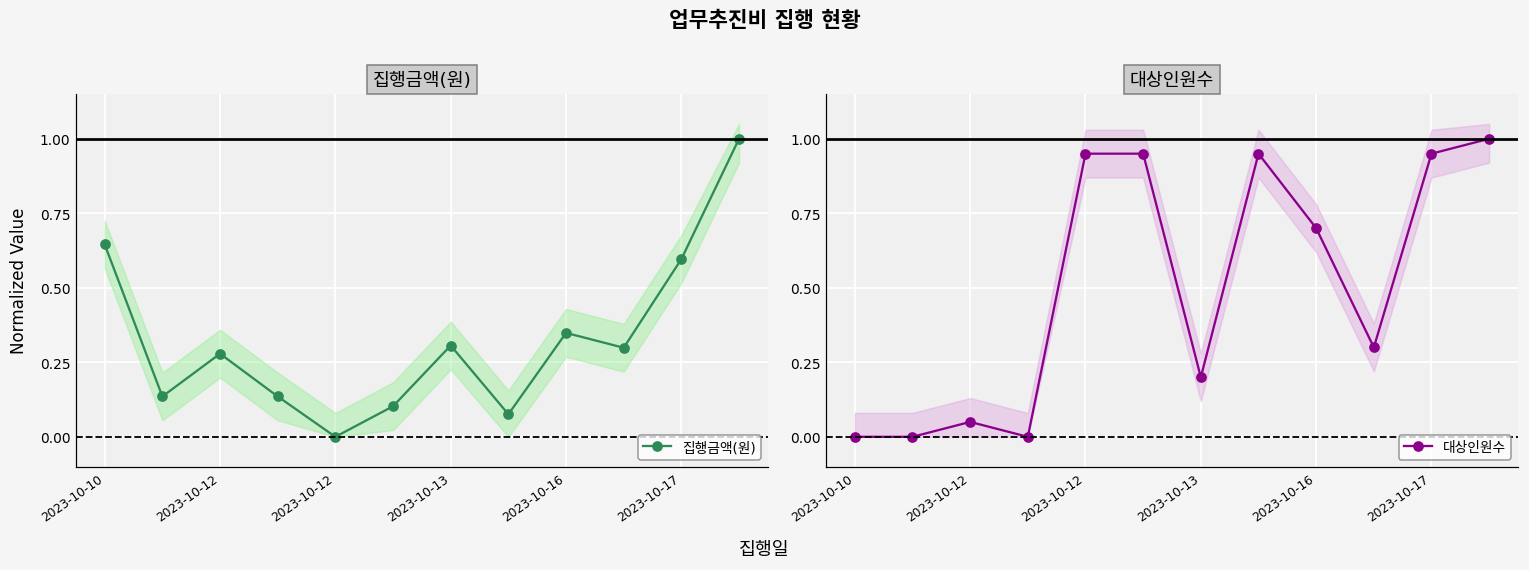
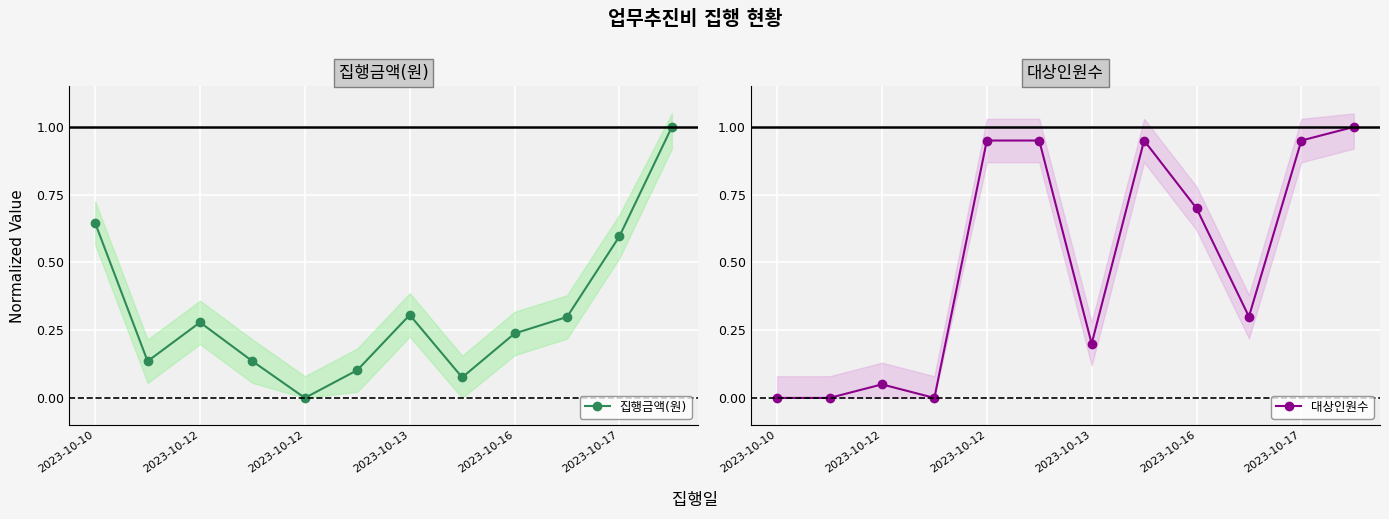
집행금액(원), 집행금액(원), 2023-10-16: 0.35 -> 0.24
